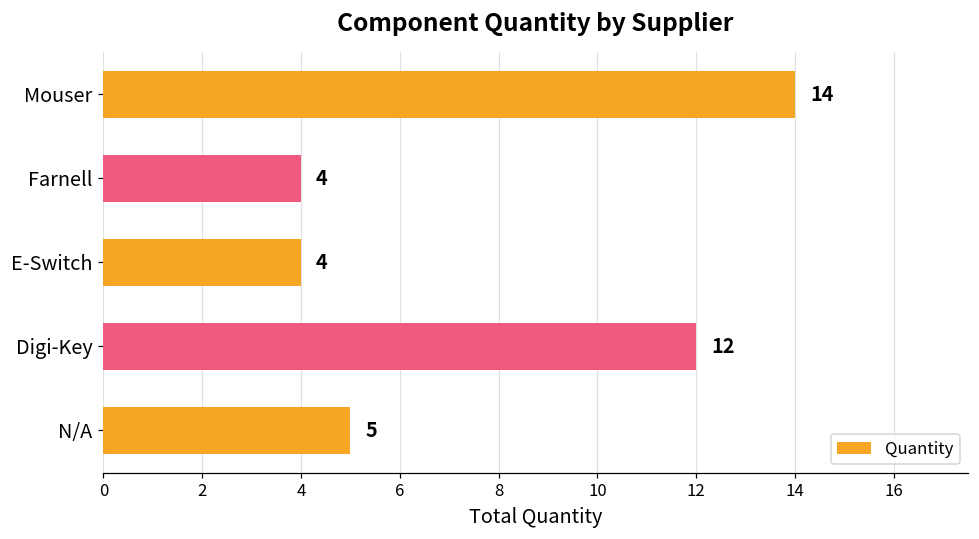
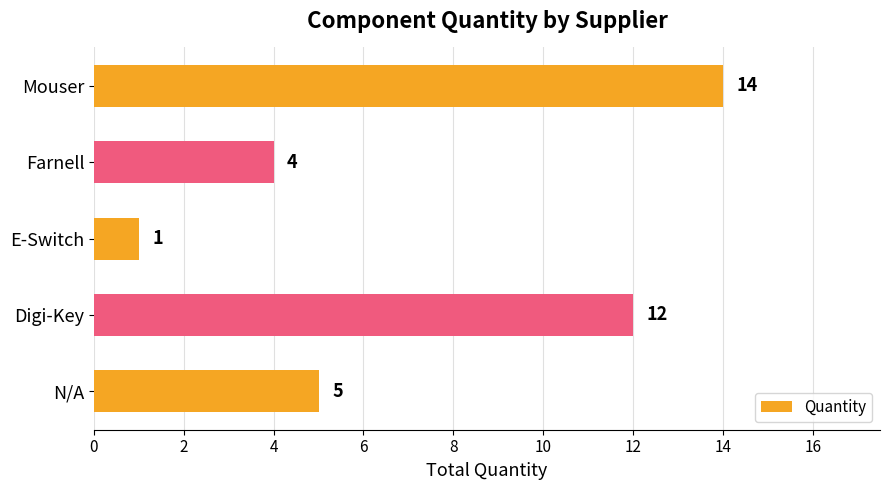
E-Switch: 4 -> 1
